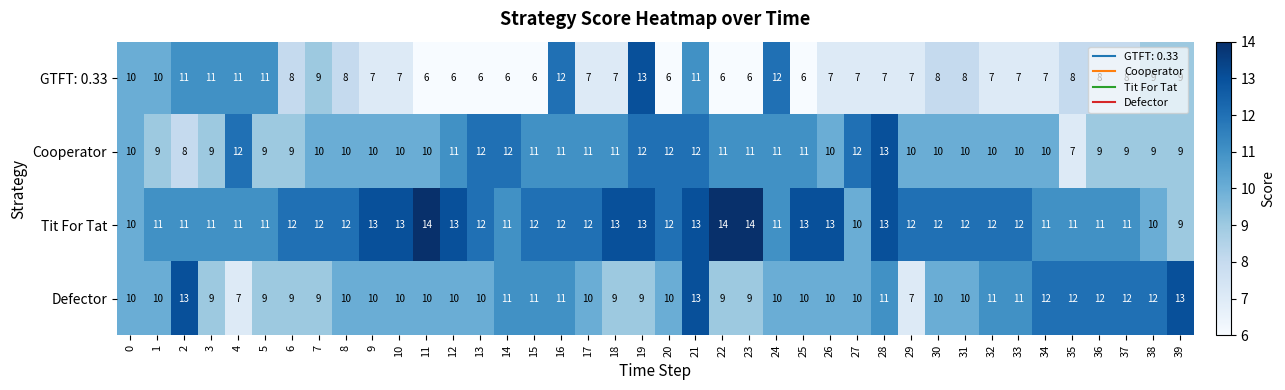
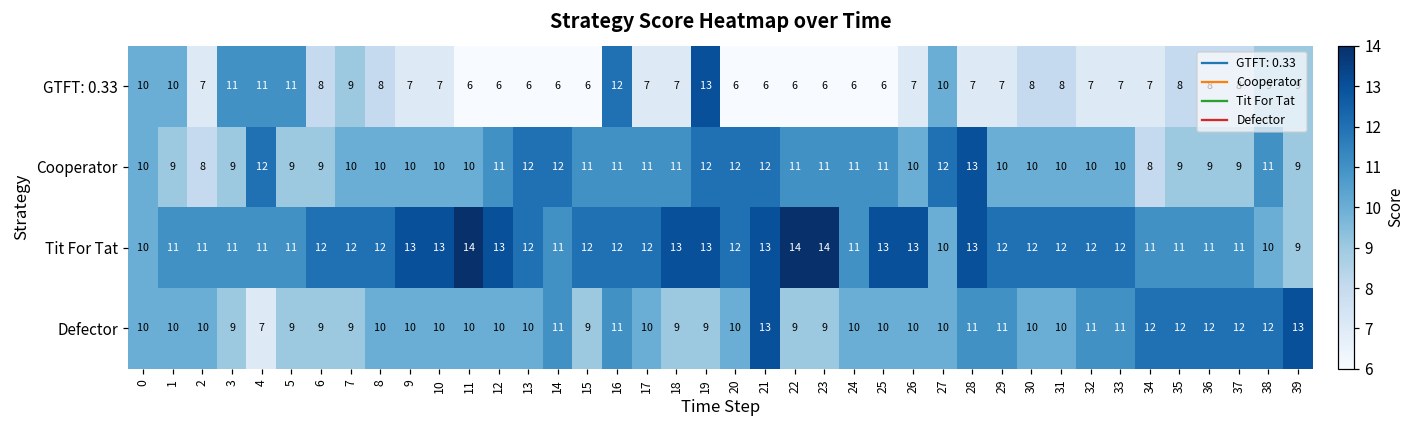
GTFT: 0.33, 2: 11 -> 7
GTFT: 0.33, 21: 11 -> 6
GTFT: 0.33, 24: 12 -> 6
GTFT: 0.33, 27: 7 -> 10
Cooperator, 34: 10 -> 8
Cooperator, 35: 7 -> 9
Cooperator, 38: 9 -> 11
Defector, 2: 13 -> 10
Defector, 15: 11 -> 9
Defector, 29: 7 -> 11
